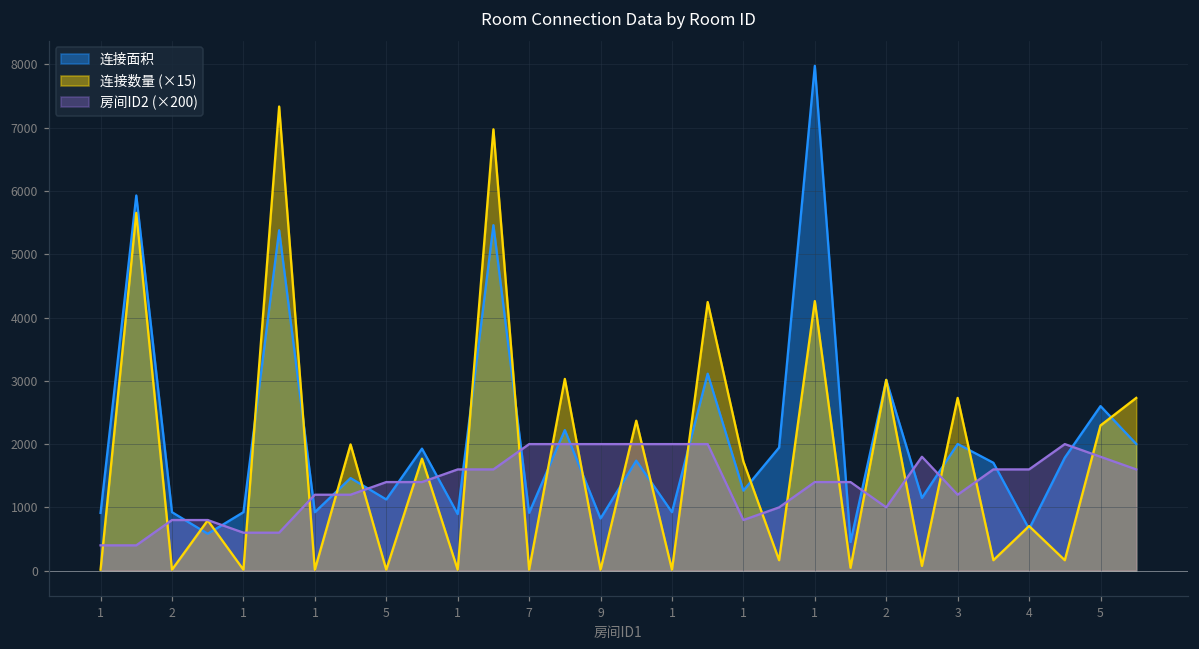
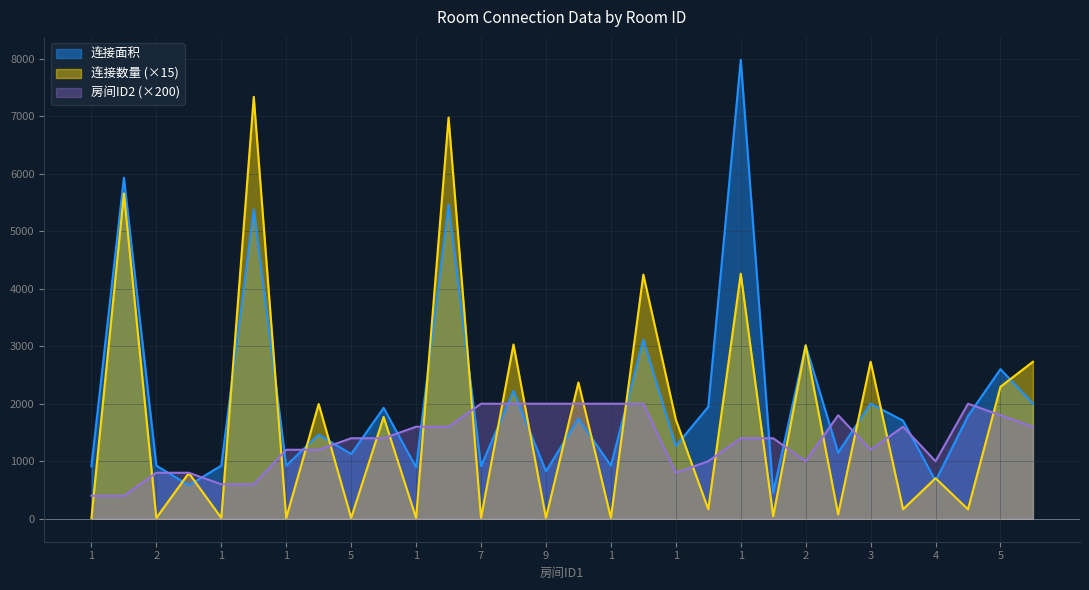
房间ID2 (×200), 4: 1600 -> 1000
